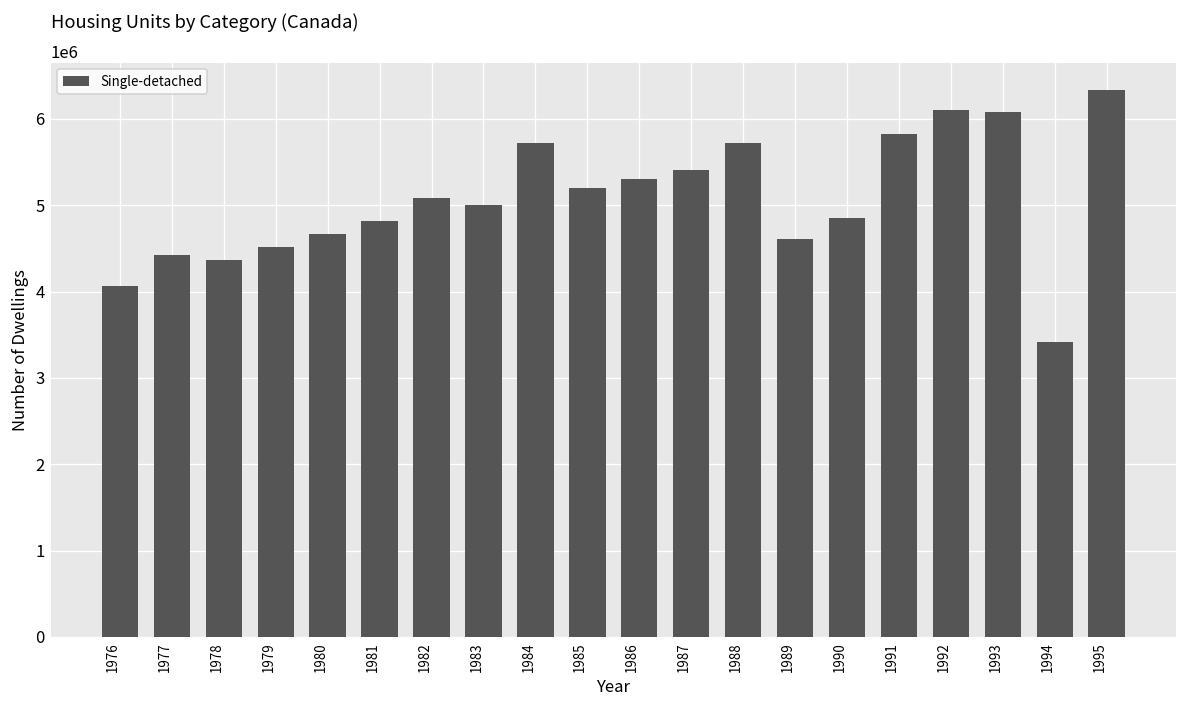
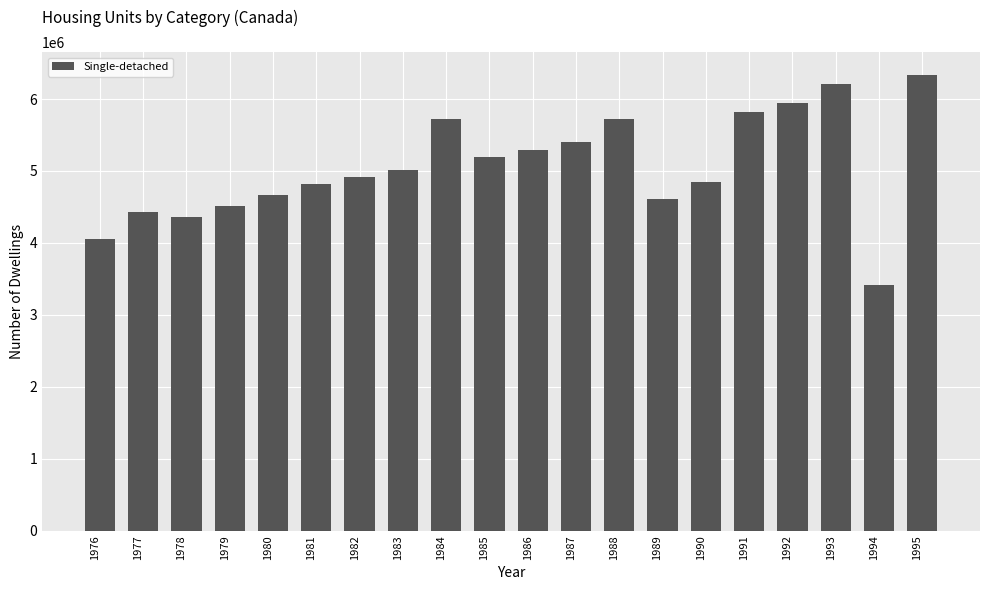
1982: 5100000 -> 4900000
1992: 6100000 -> 6000000
1993: 6100000 -> 6200000
